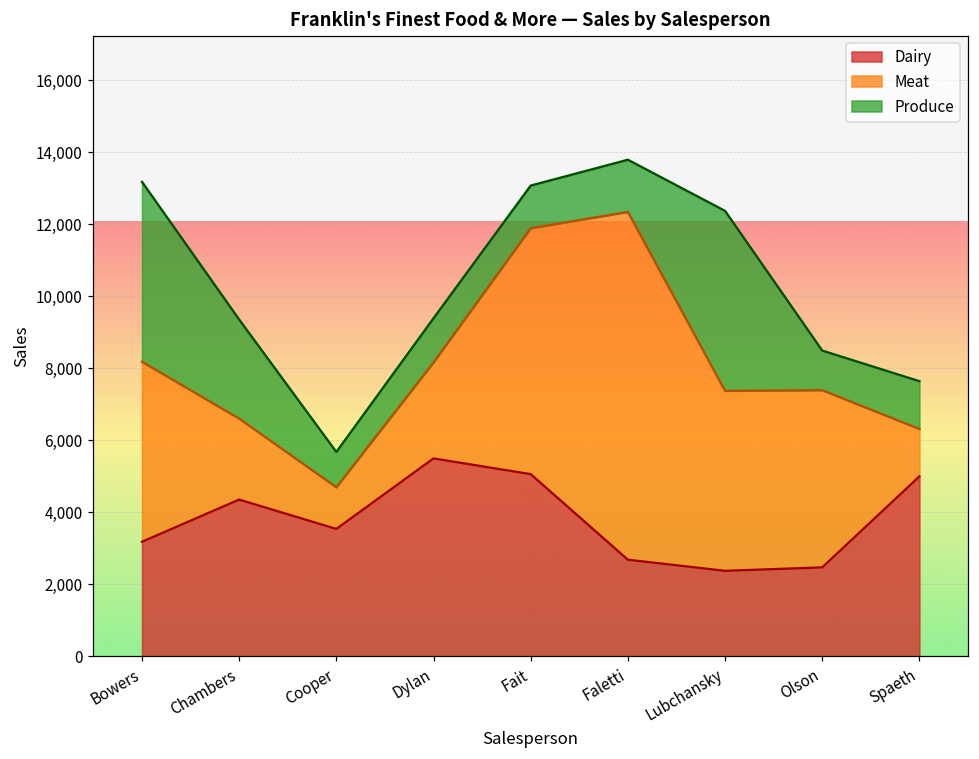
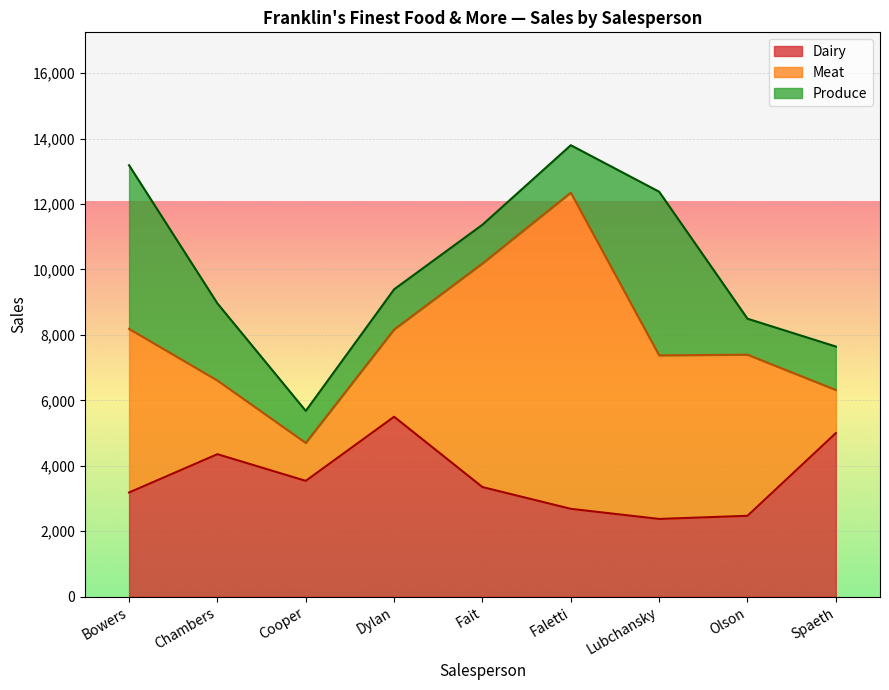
Produce, Chambers: 2,800 -> 2,400
Dairy, Fait: 5,100 -> 3,400
